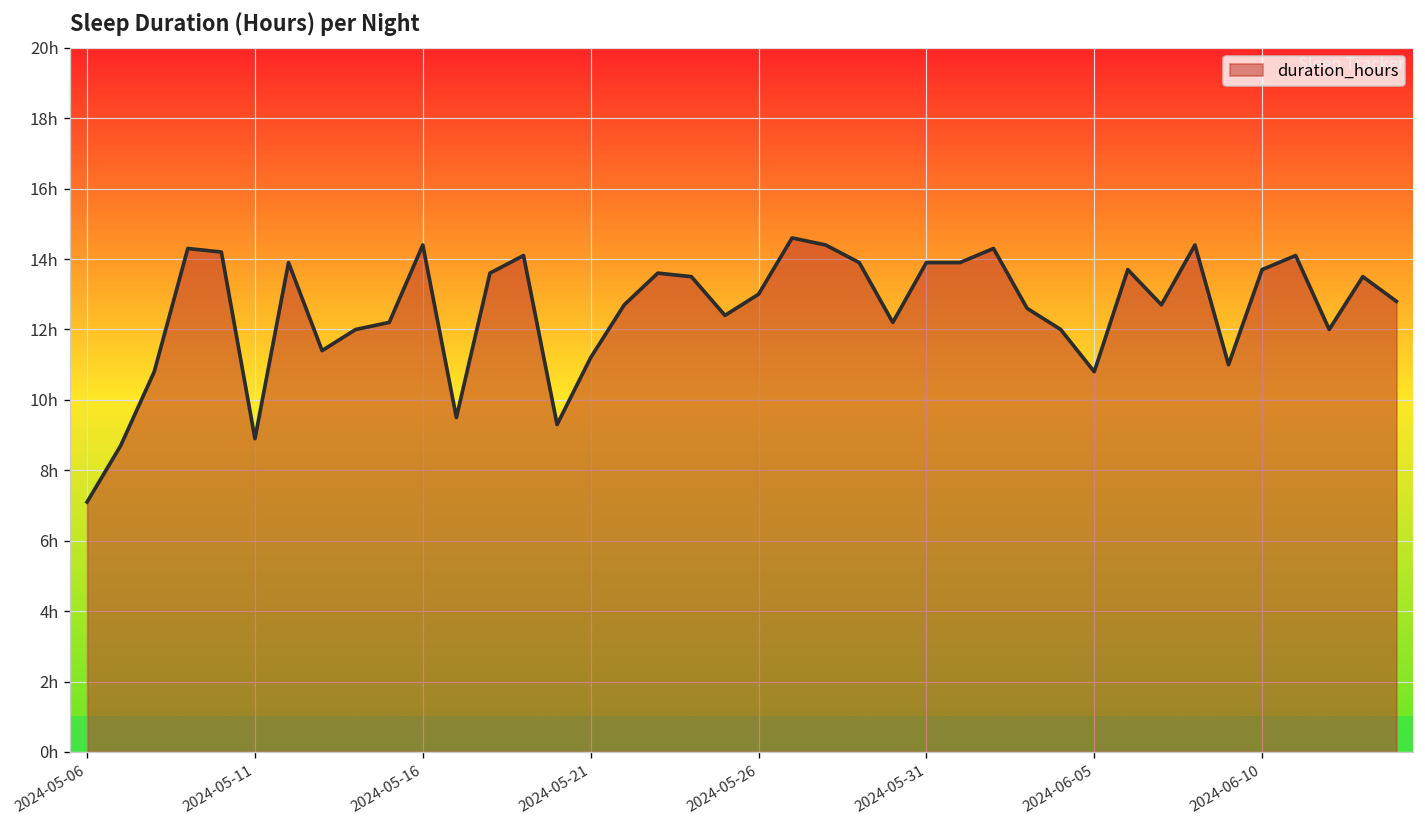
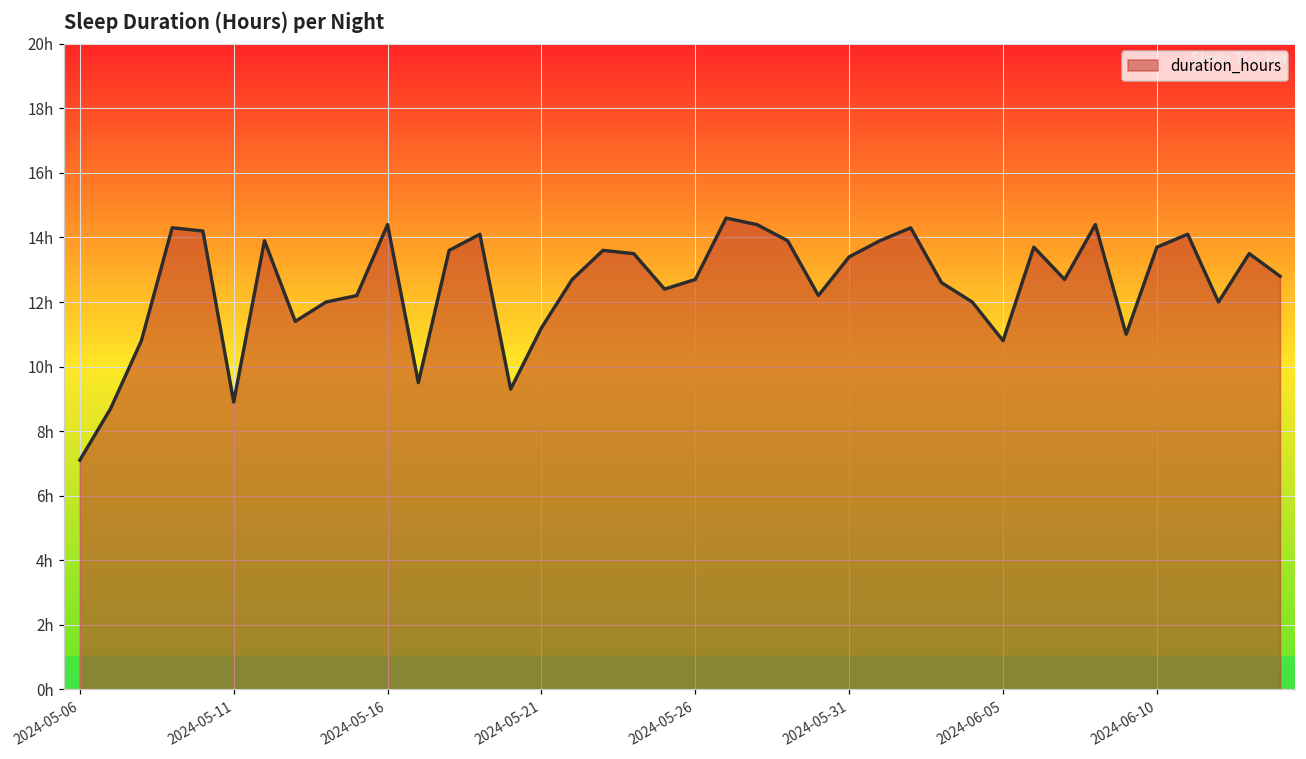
2024-05-26: 13.0h -> 12.7h
2024-05-31: 13.9h -> 13.4h
